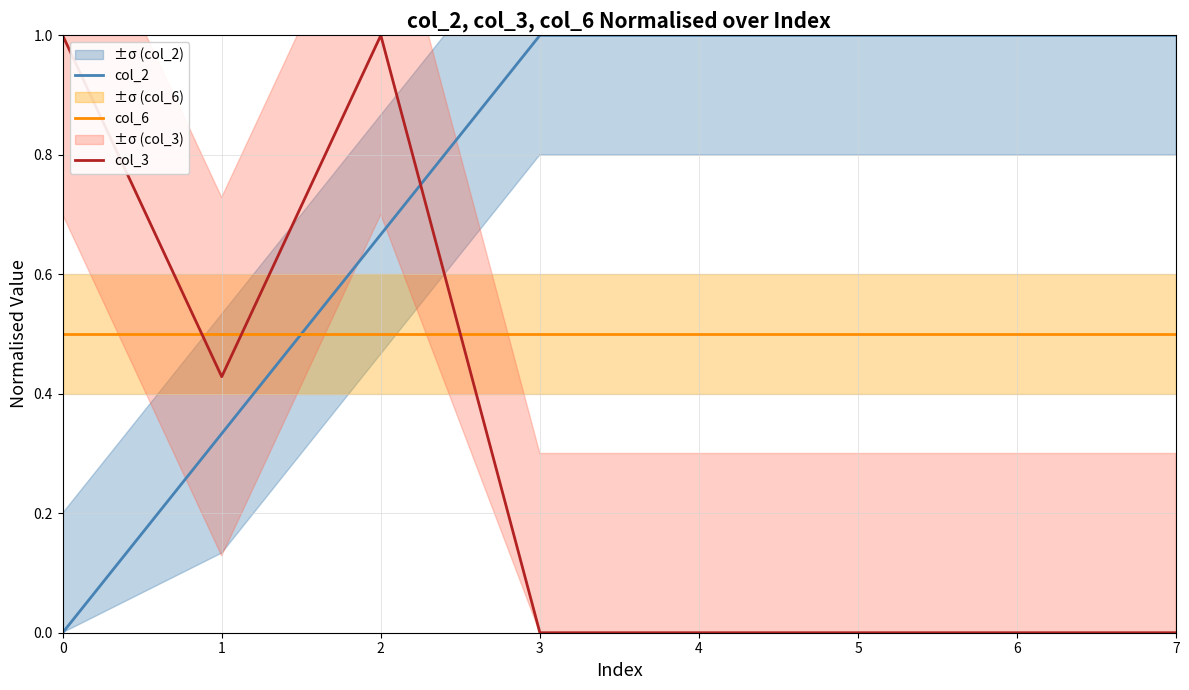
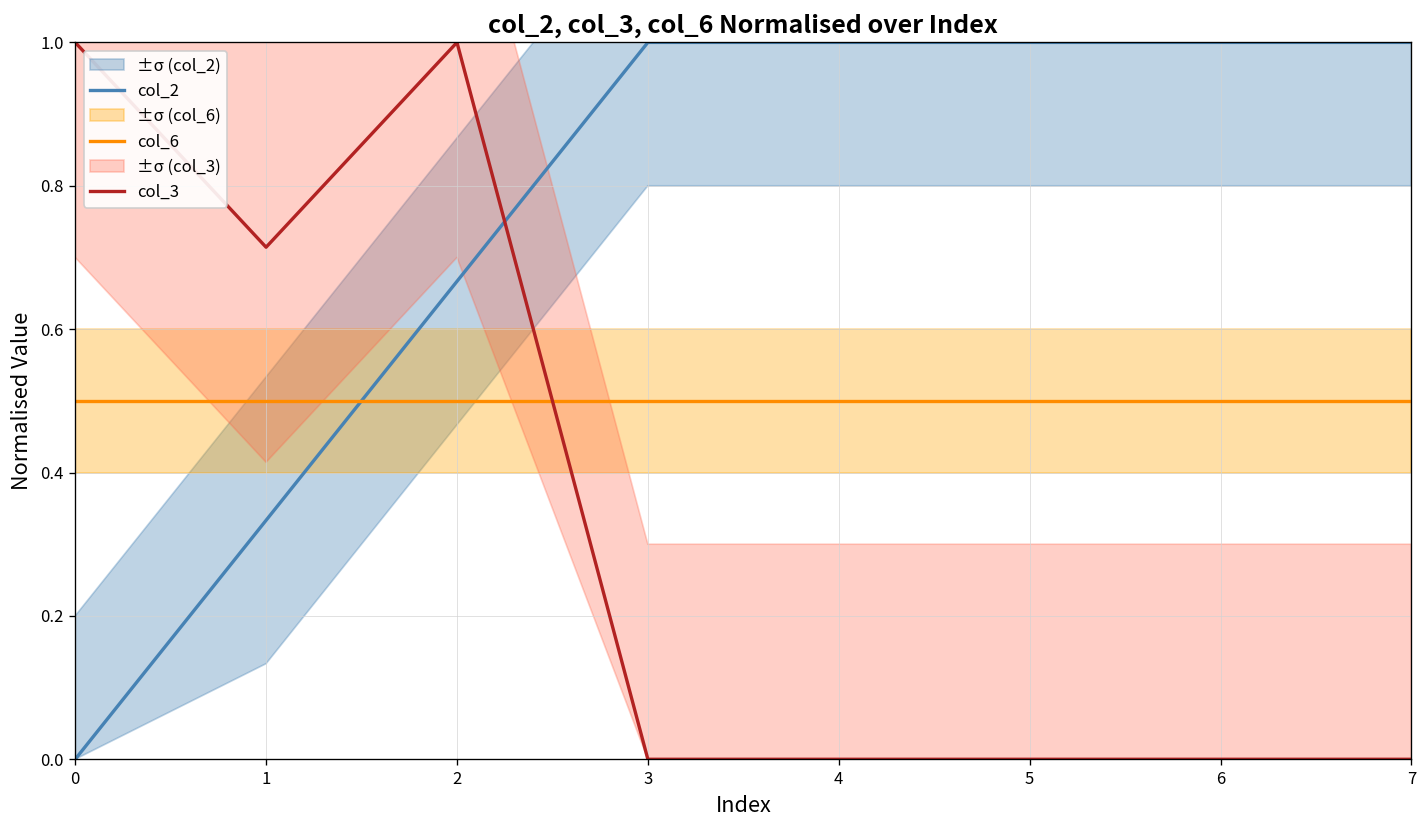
col_3, 1: 0.43 -> 0.71
